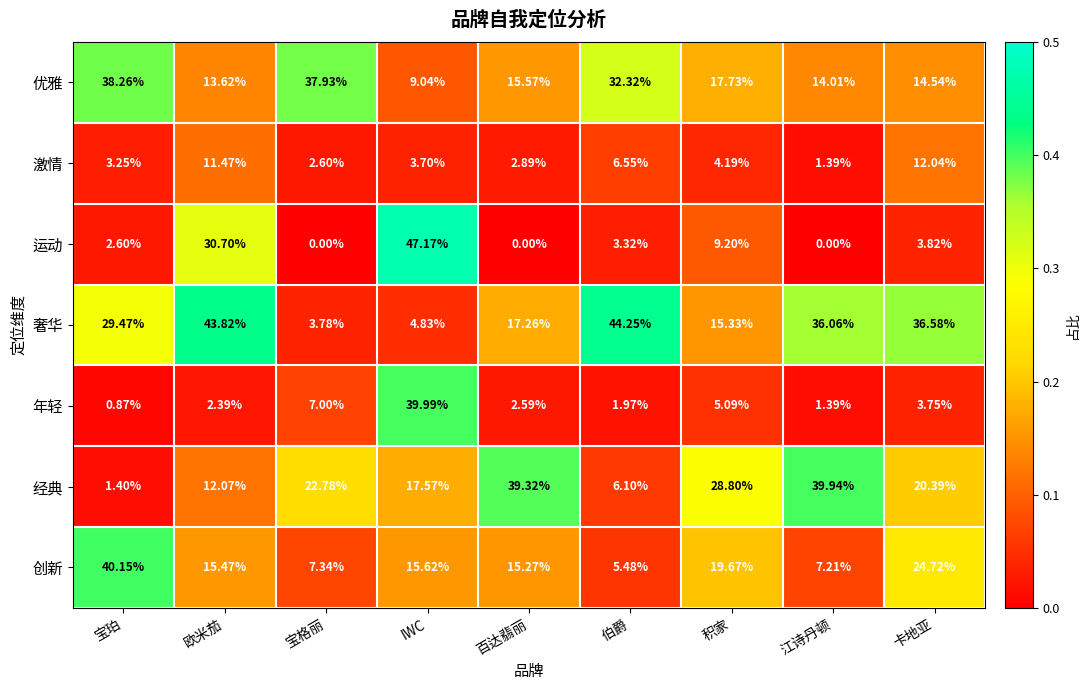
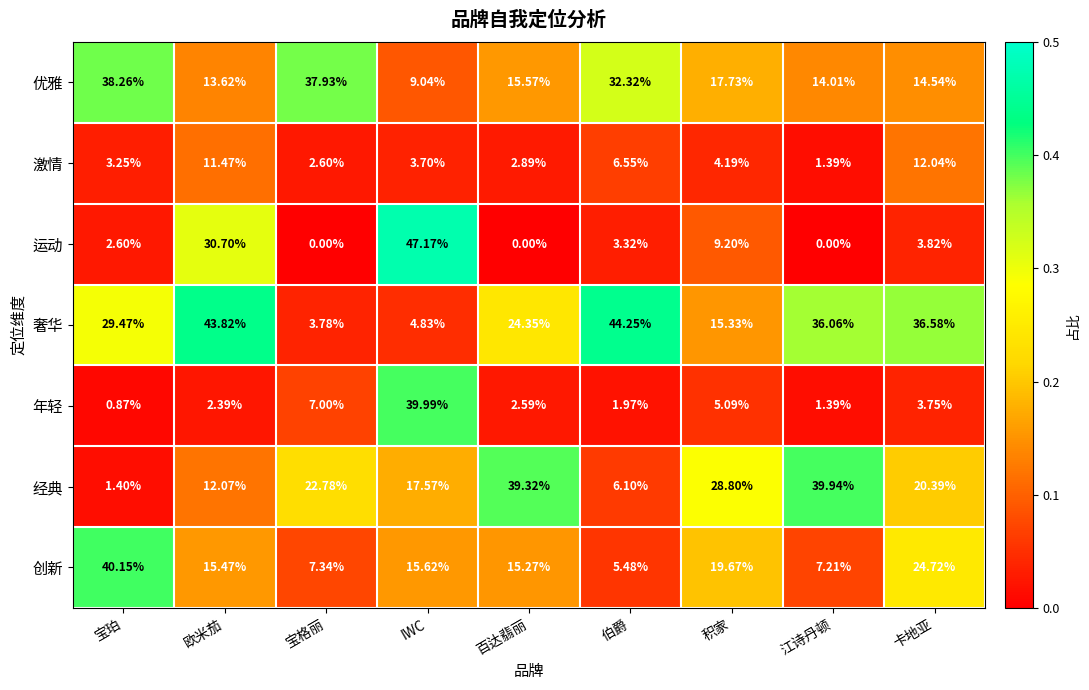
奢华, 百达翡丽: 17.26% -> 24.35%
